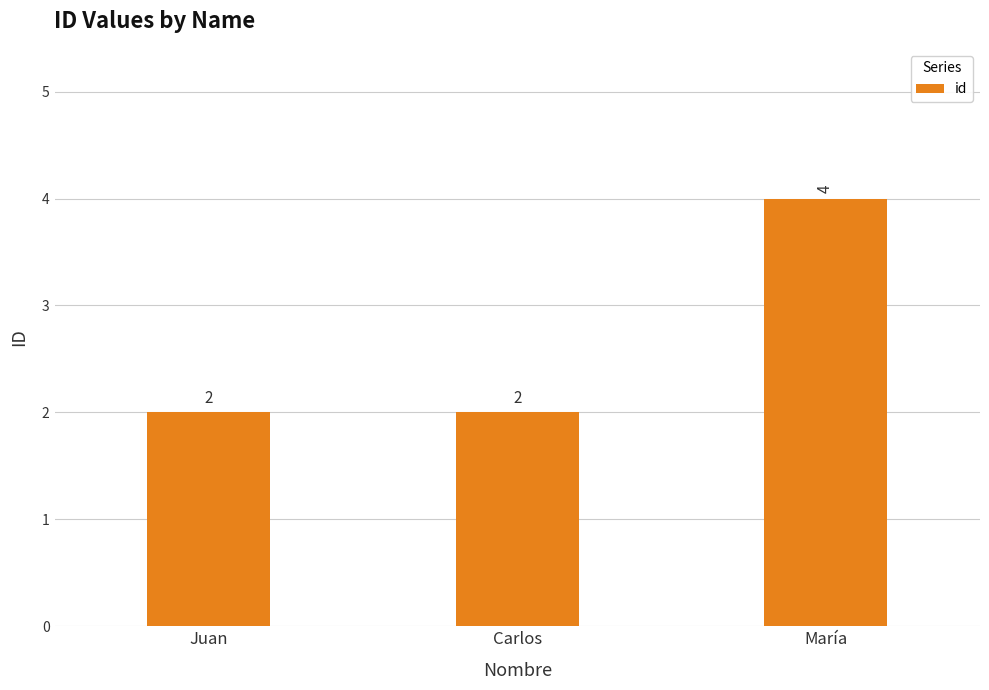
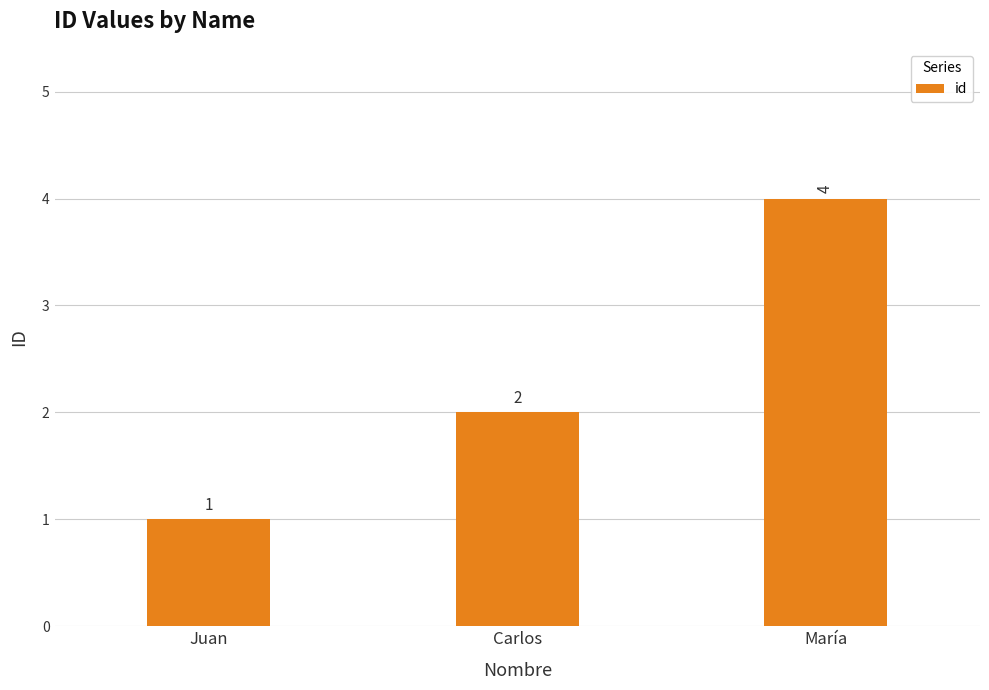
Juan: 2 -> 1
